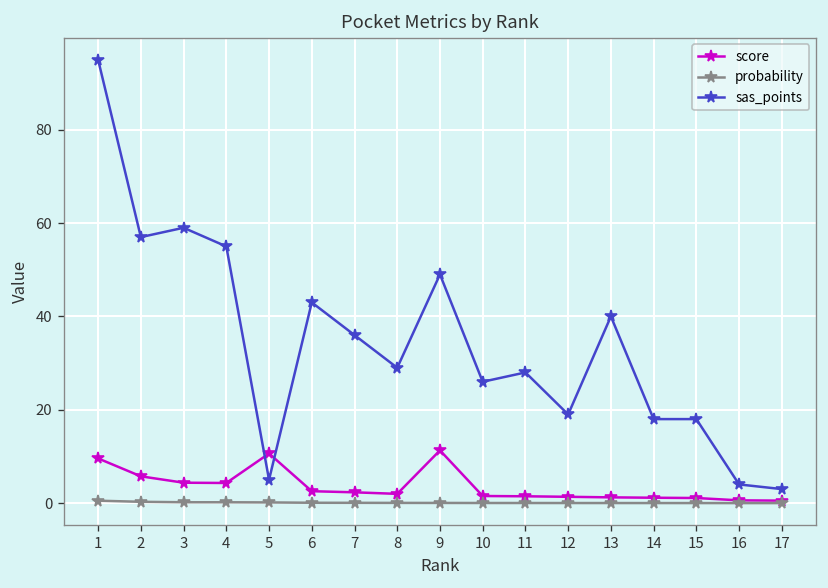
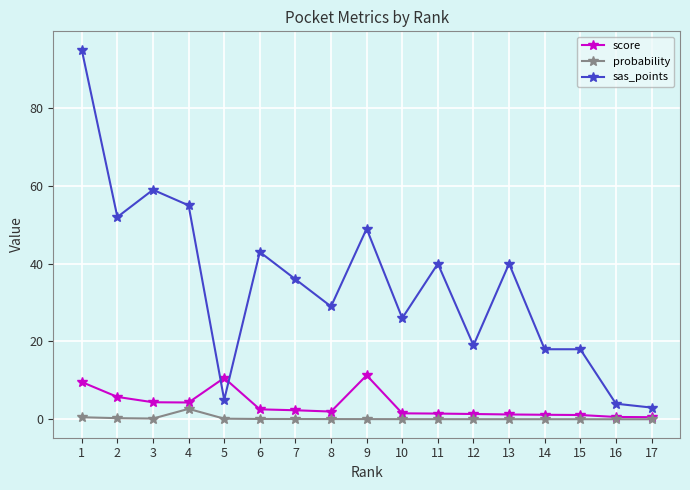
sas_points, 2: 57 -> 52
probability, 4: 0 -> 3
sas_points, 11: 28 -> 40
